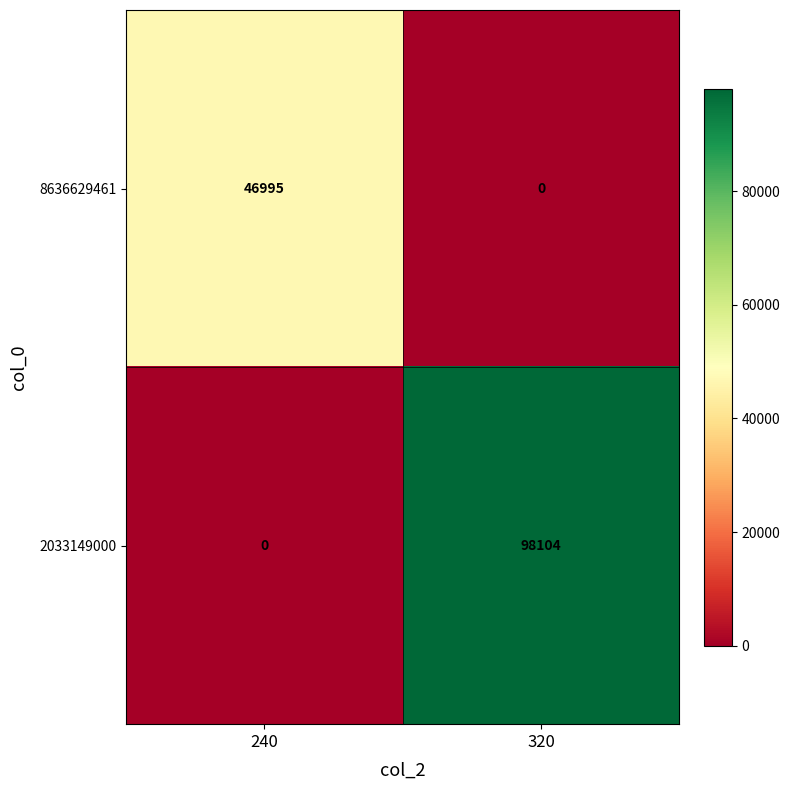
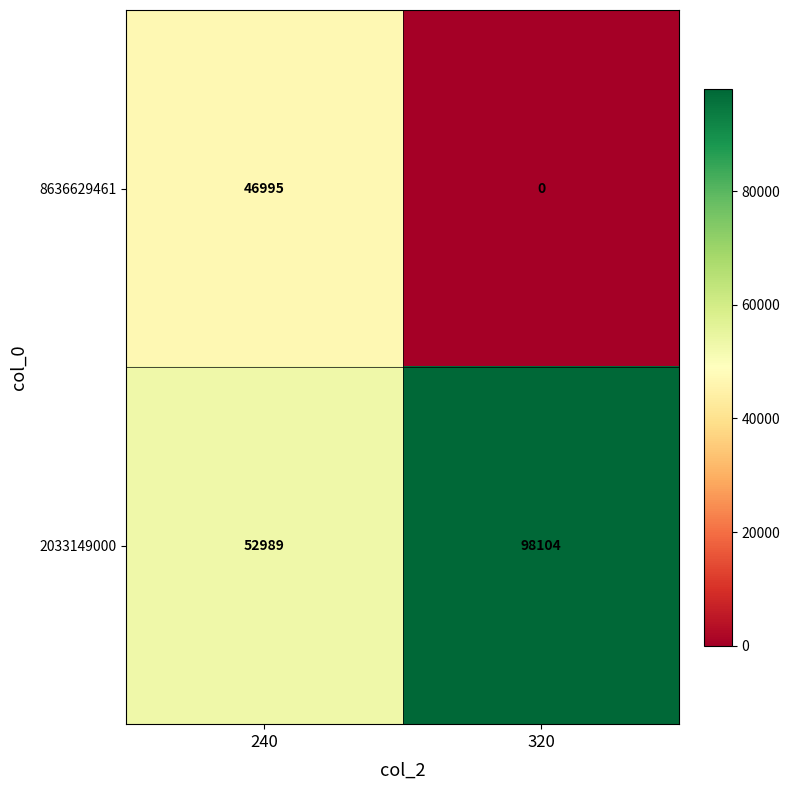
2033149000, 240: 0 -> 52989
